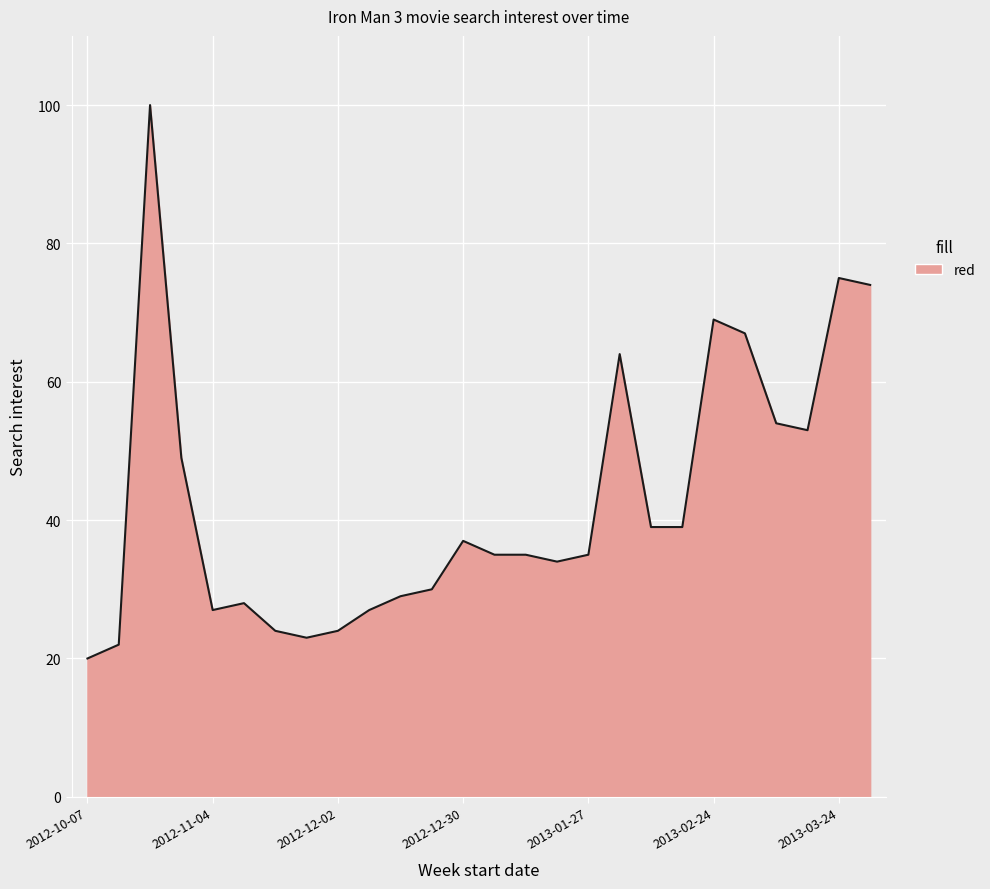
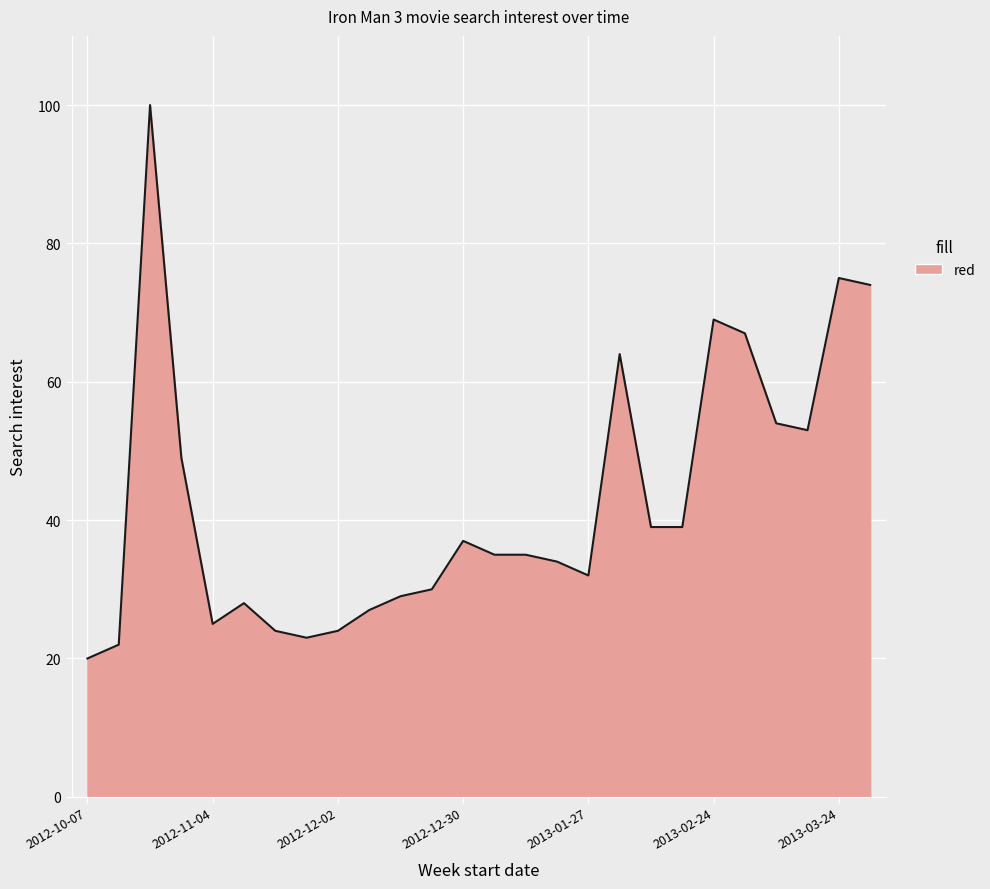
2012-11-04: 27 -> 25
2013-01-27: 35 -> 32
